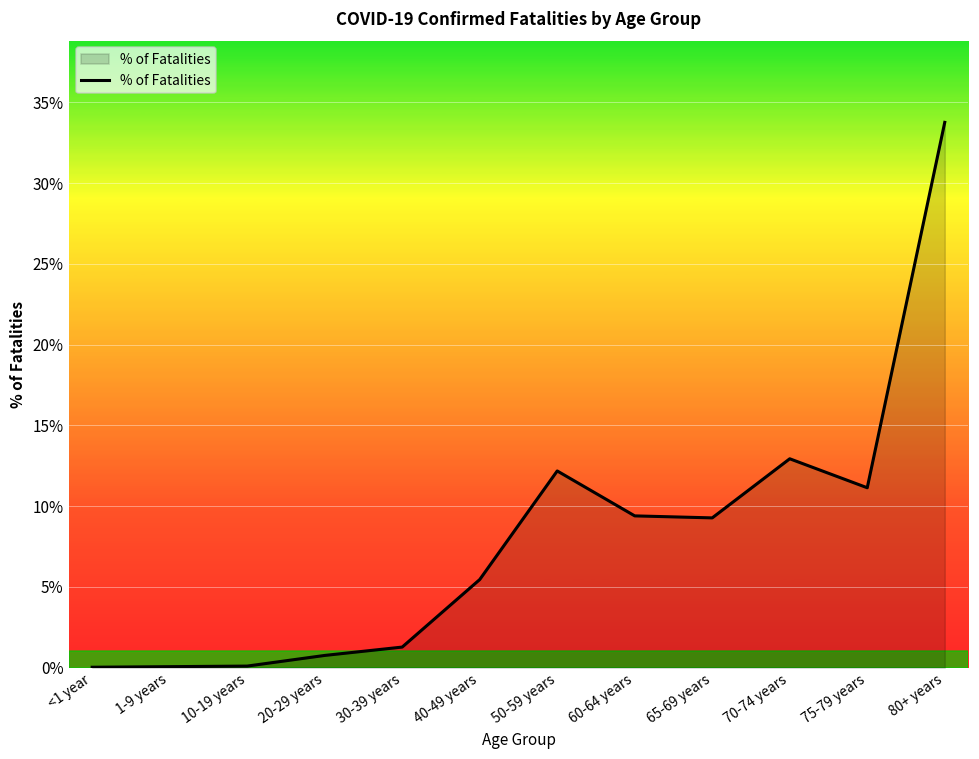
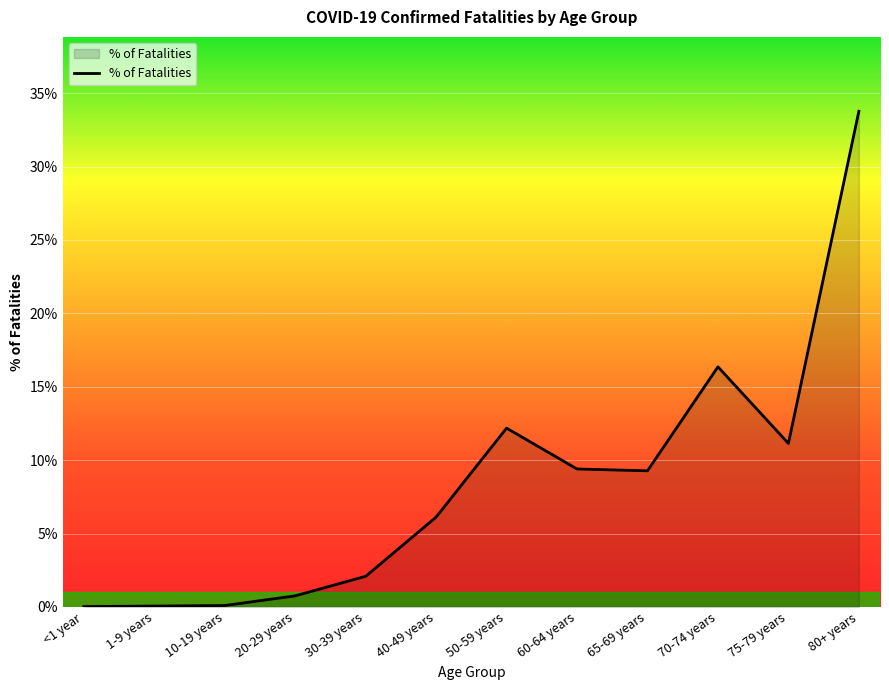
30-39 years: 1.3% -> 2.1%
40-49 years: 5.5% -> 6.1%
70-74 years: 12.9% -> 16.4%
